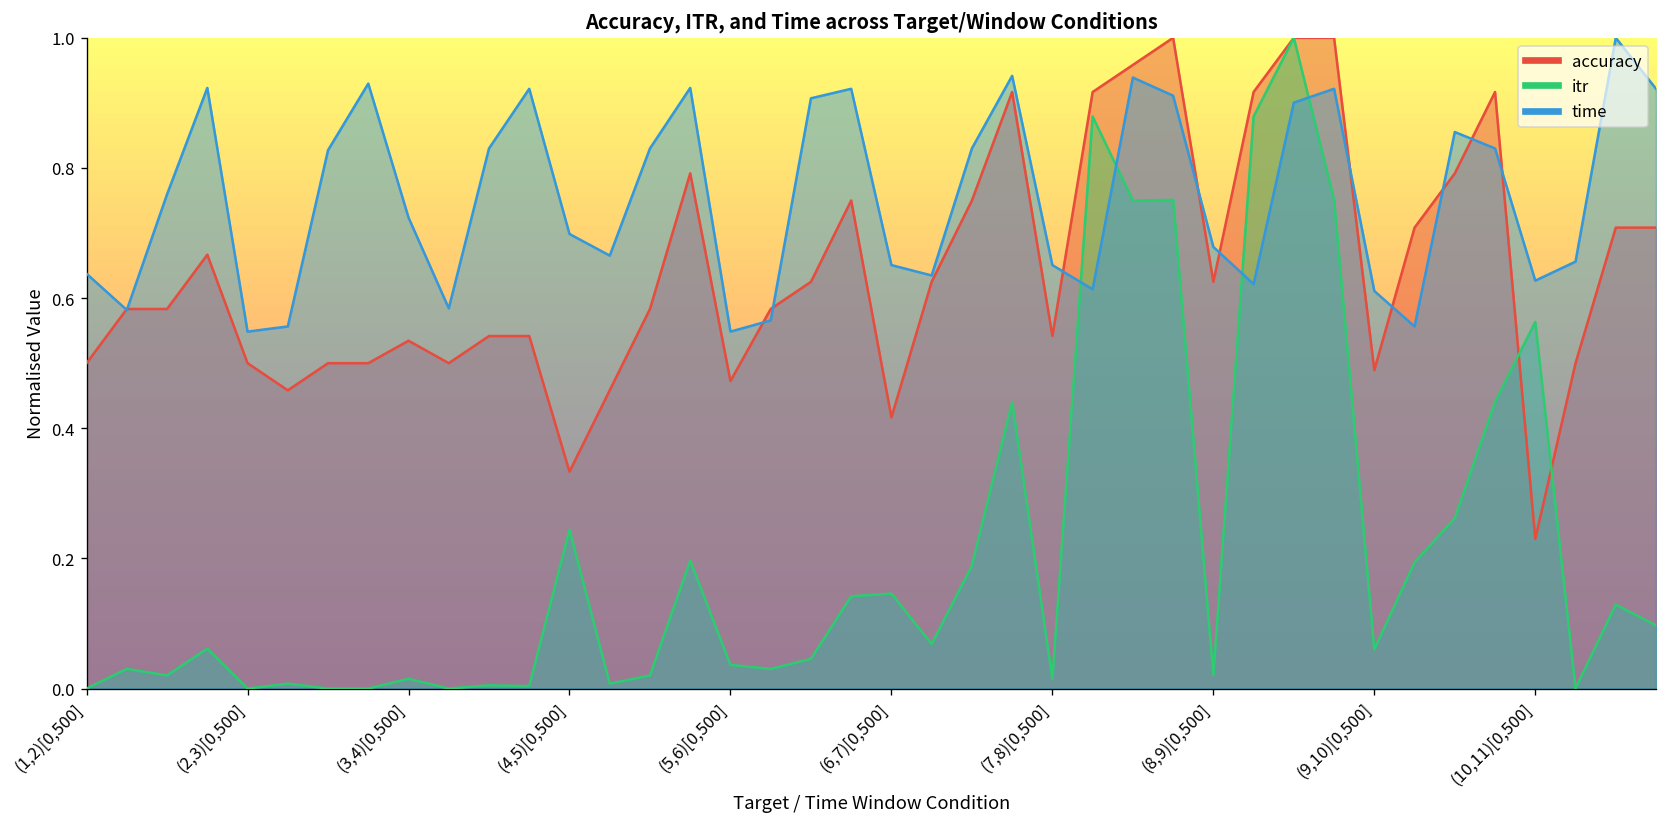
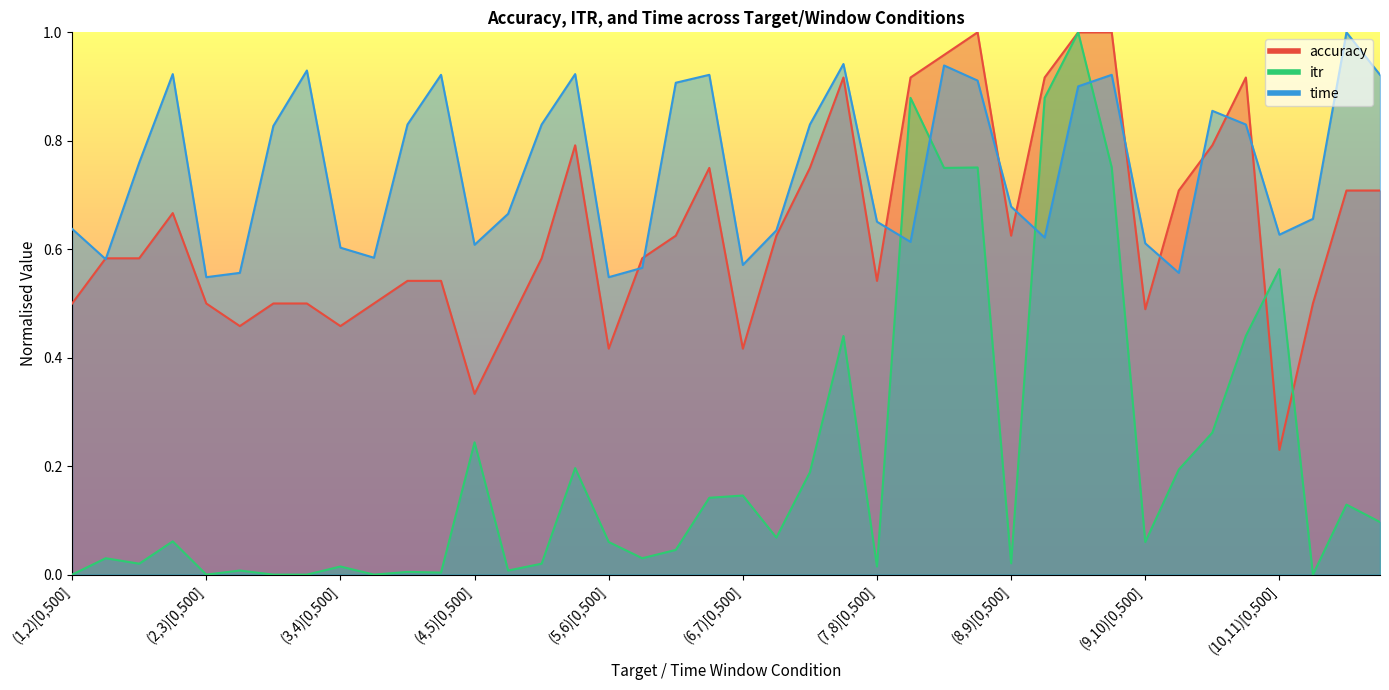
accuracy, (3,4)[0,500]: 0.53 -> 0.46
time, (3,4)[0,500]: 0.72 -> 0.60
time, (4,5)[0,500]: 0.70 -> 0.61
accuracy, (5,6)[0,500]: 0.47 -> 0.42
itr, (5,6)[0,500]: 0.04 -> 0.06
time, (6,7)[0,500]: 0.65 -> 0.57
